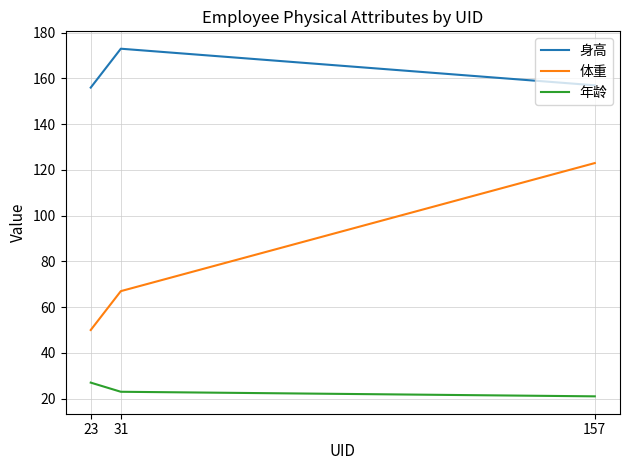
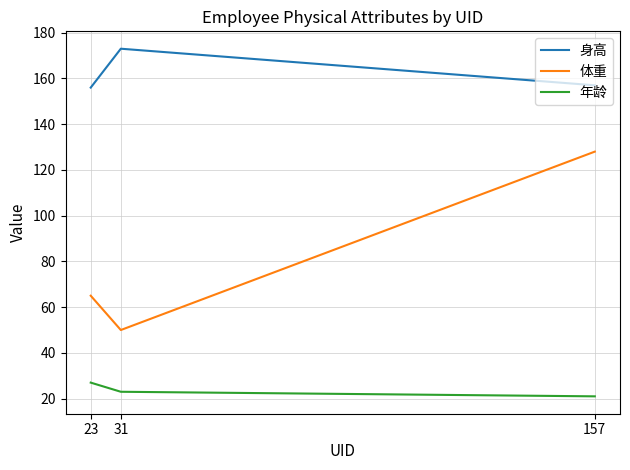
体重, 23: 50 -> 65
体重, 31: 67 -> 50
体重, 157: 123 -> 128
